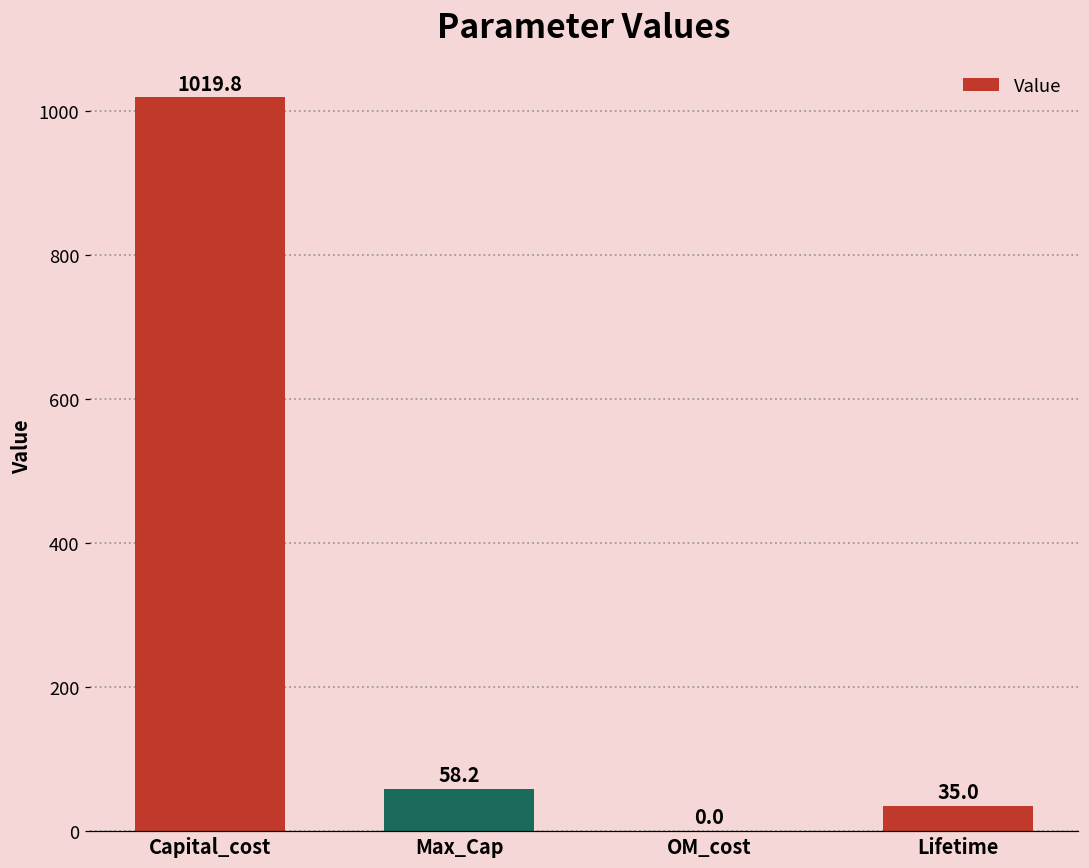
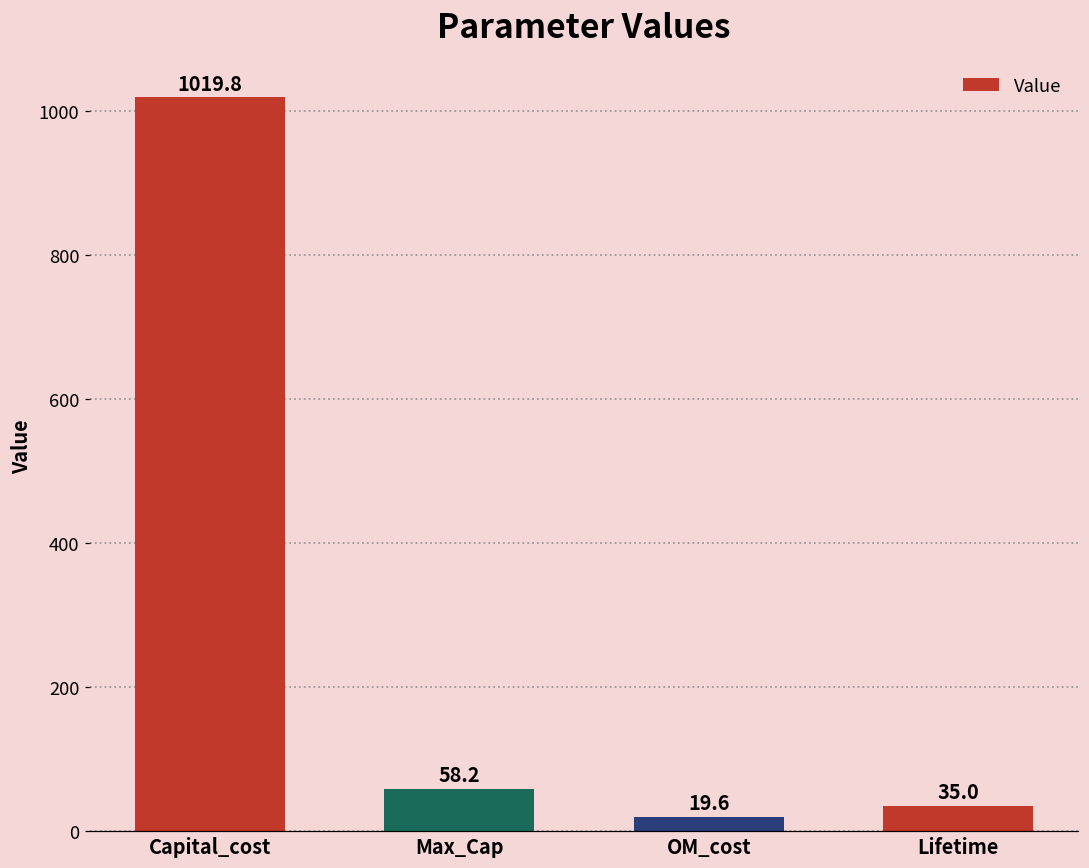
OM_cost: 0.0 -> 19.6
